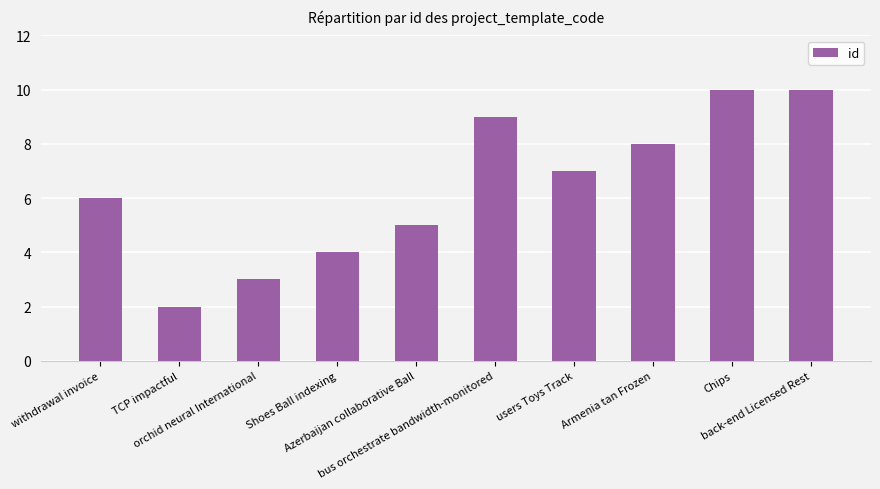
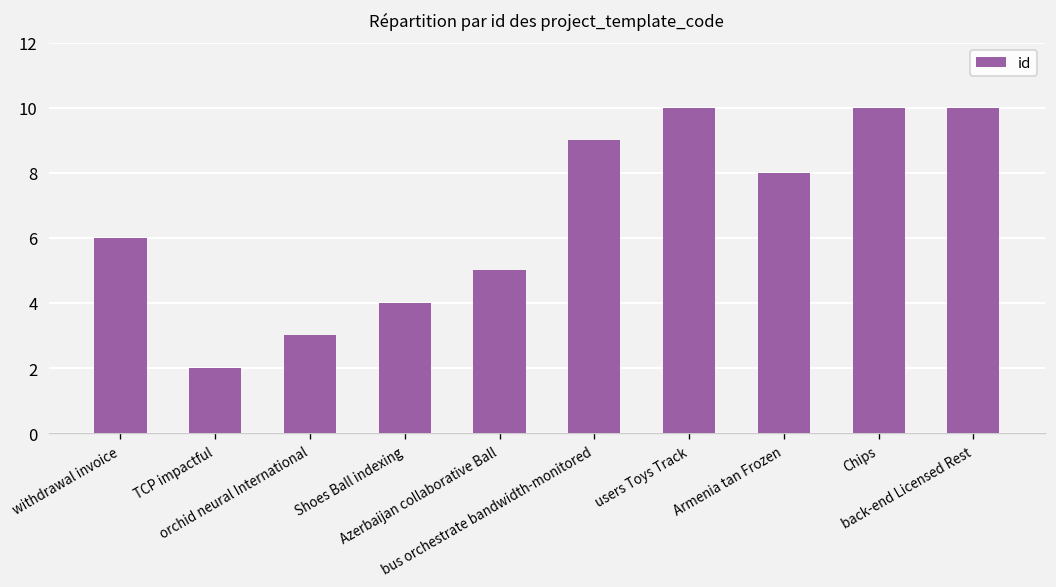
users Toys Track: 7 -> 10
